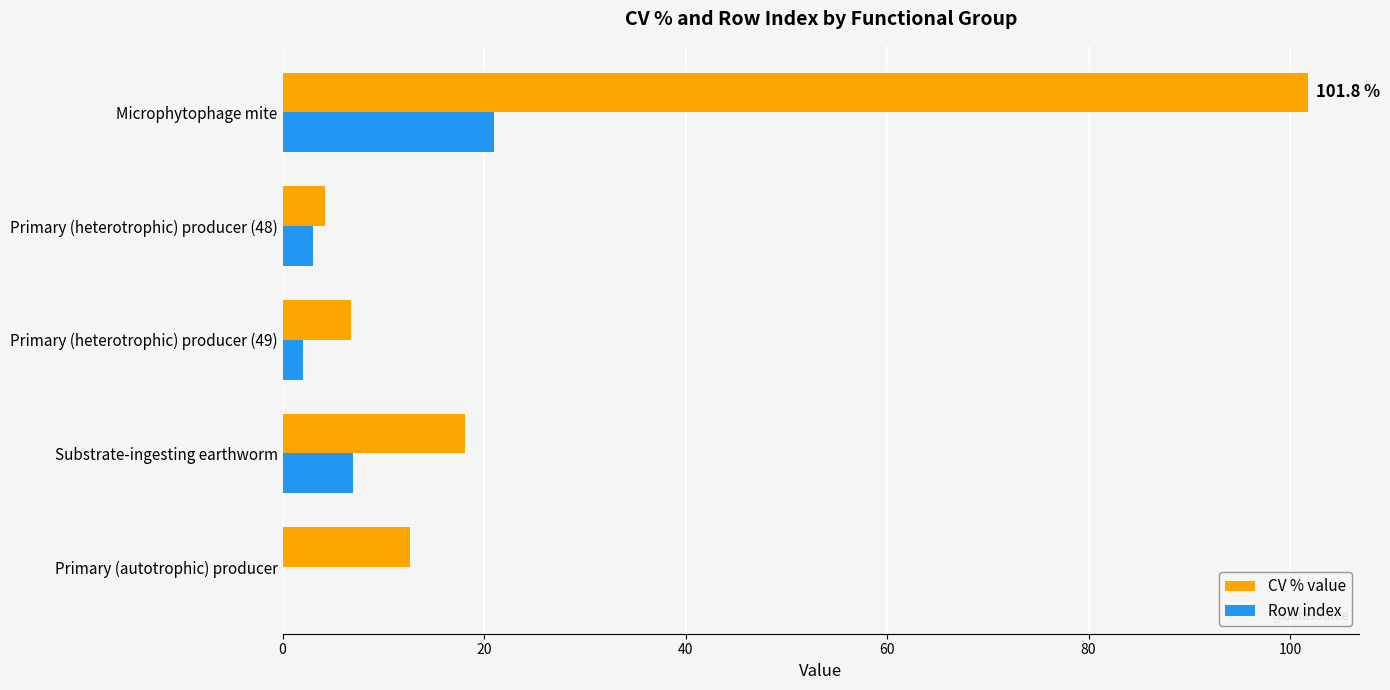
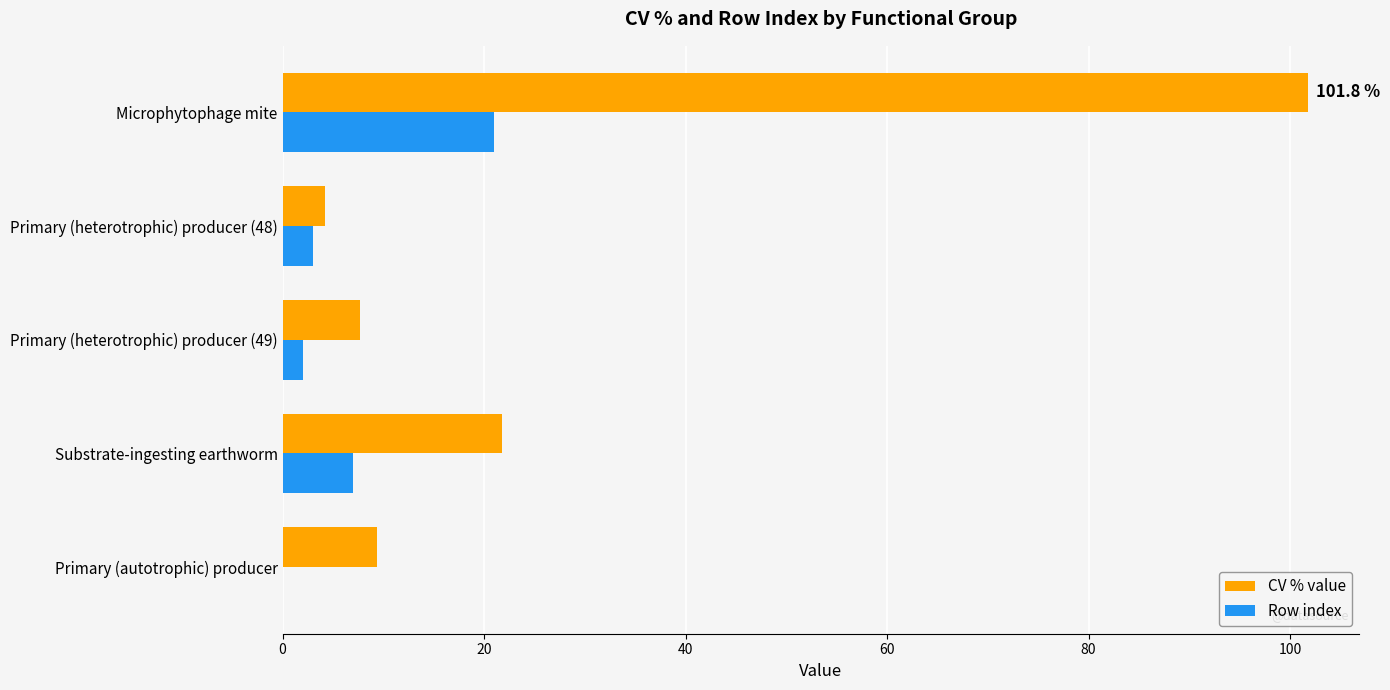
CV % value, Primary (heterotrophic) producer (49): 6.8 -> 7.7
CV % value, Substrate-ingesting earthworm: 18.1 -> 21.8
CV % value, Primary (autotrophic) producer: 12.6 -> 9.4
